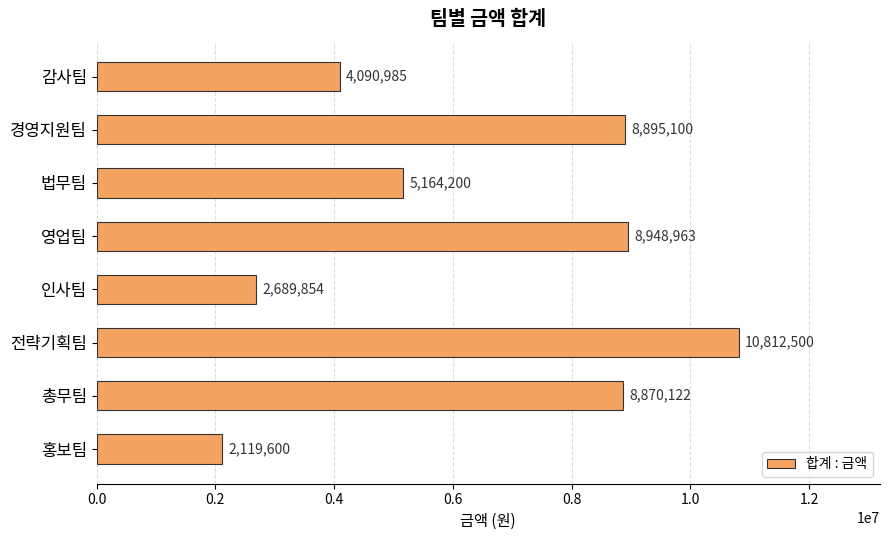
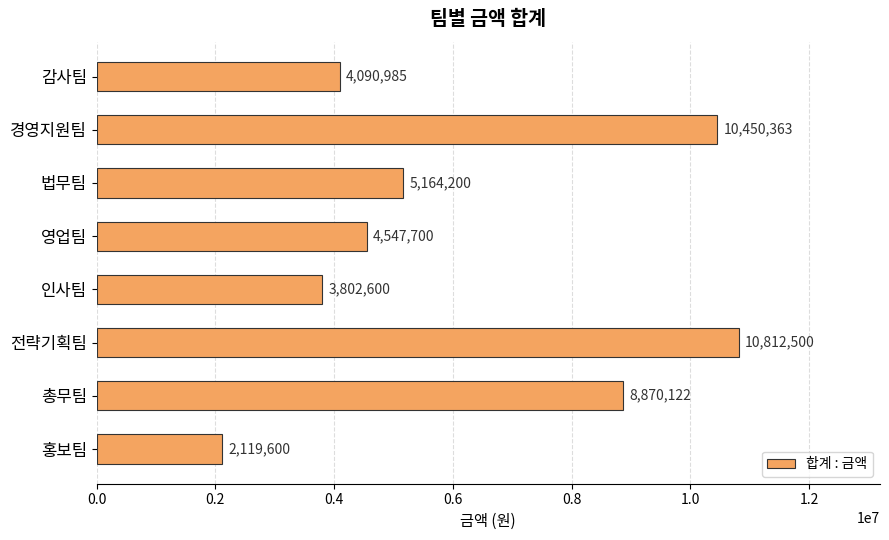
경영지원팀: 8,895,100 -> 10,450,363
영업팀: 8,948,963 -> 4,547,700
인사팀: 2,689,854 -> 3,802,600
